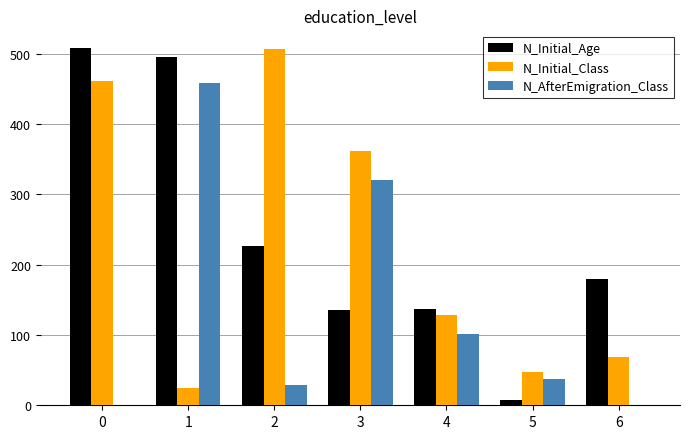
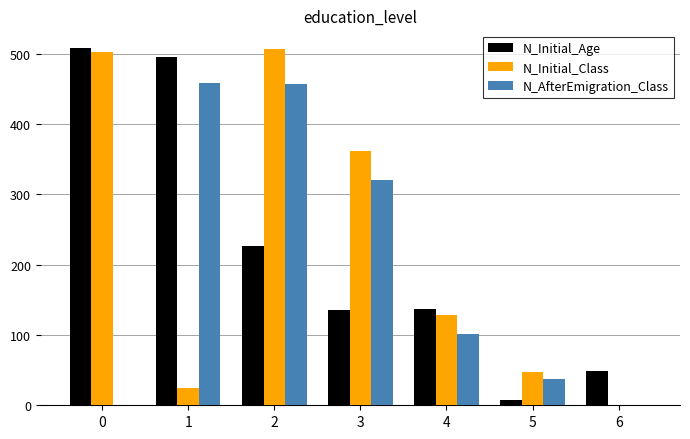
N_Initial_Class, 0: 460 -> 500
N_AfterEmigration_Class, 2: 30 -> 460
N_Initial_Age, 6: 180 -> 50
N_Initial_Class, 6: 70 -> 0
